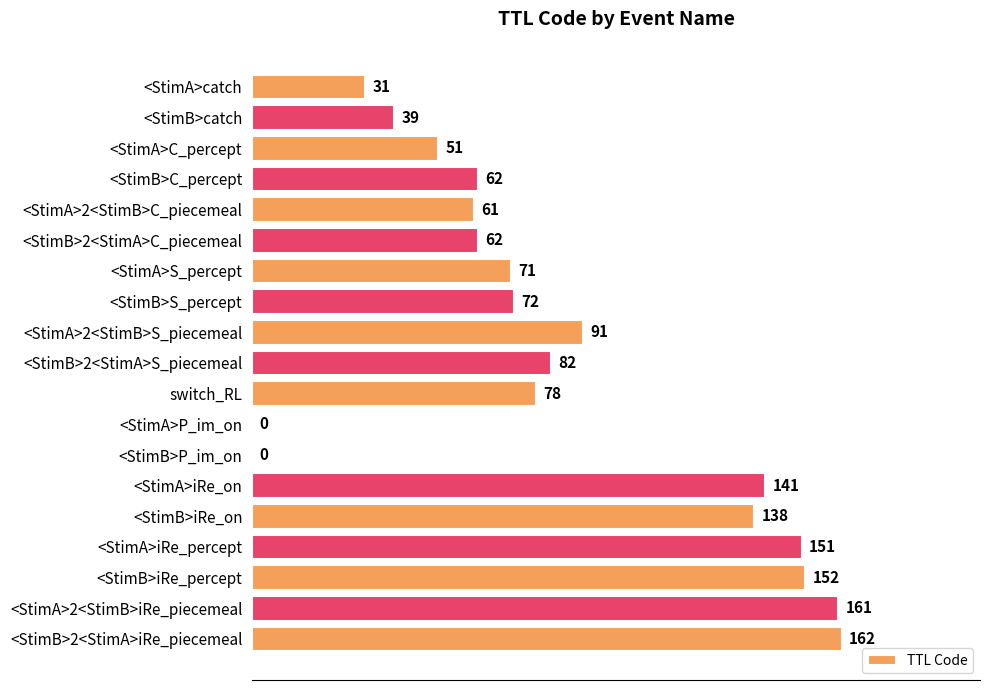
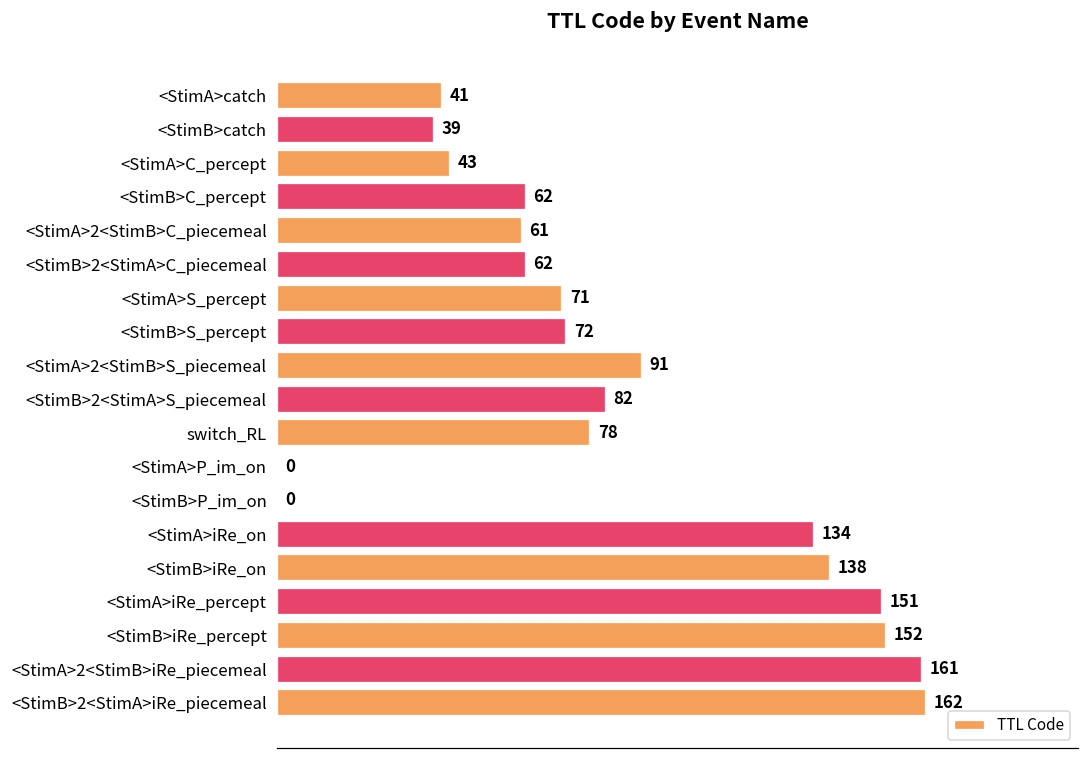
<StimA>catch: 31 -> 41
<StimA>C_percept: 51 -> 43
<StimA>iRe_on: 141 -> 134
